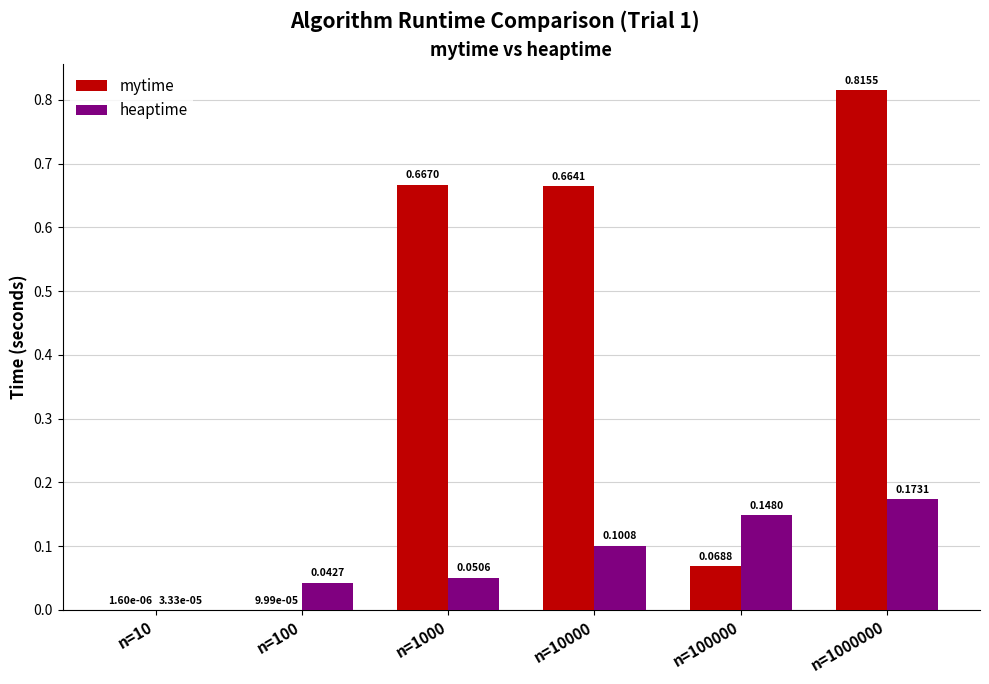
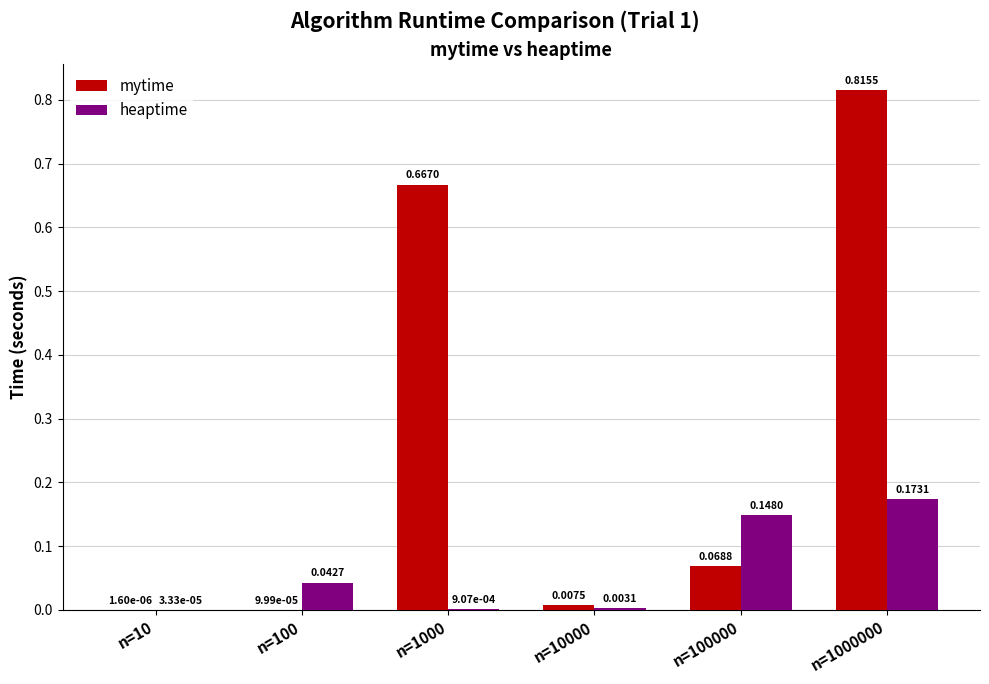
heaptime, n=1000: 0.0506 -> 9.07e-04
mytime, n=10000: 0.6641 -> 0.0075
heaptime, n=10000: 0.1008 -> 0.0031
